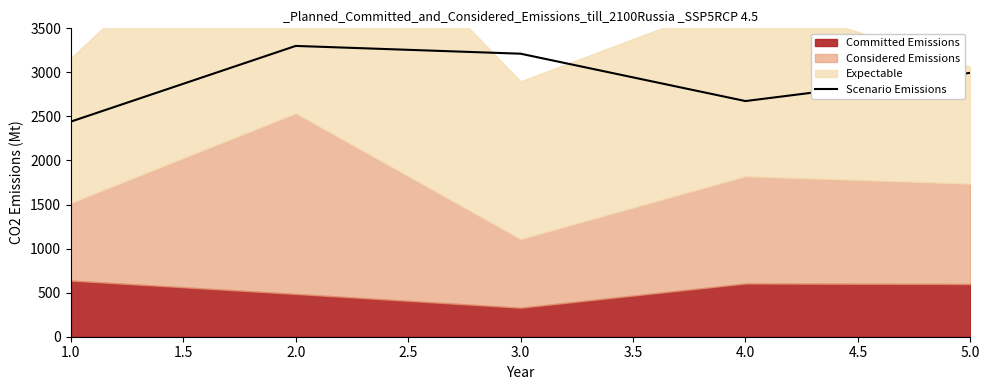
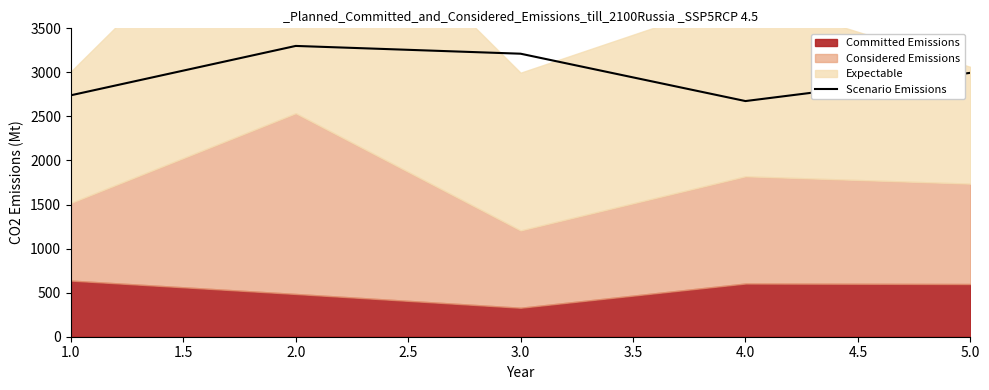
Scenario Emissions, 1.0: 2400 -> 2700
Expectable, 1.0: 1600 -> 1500
Considered Emissions, 3.0: 800 -> 900
